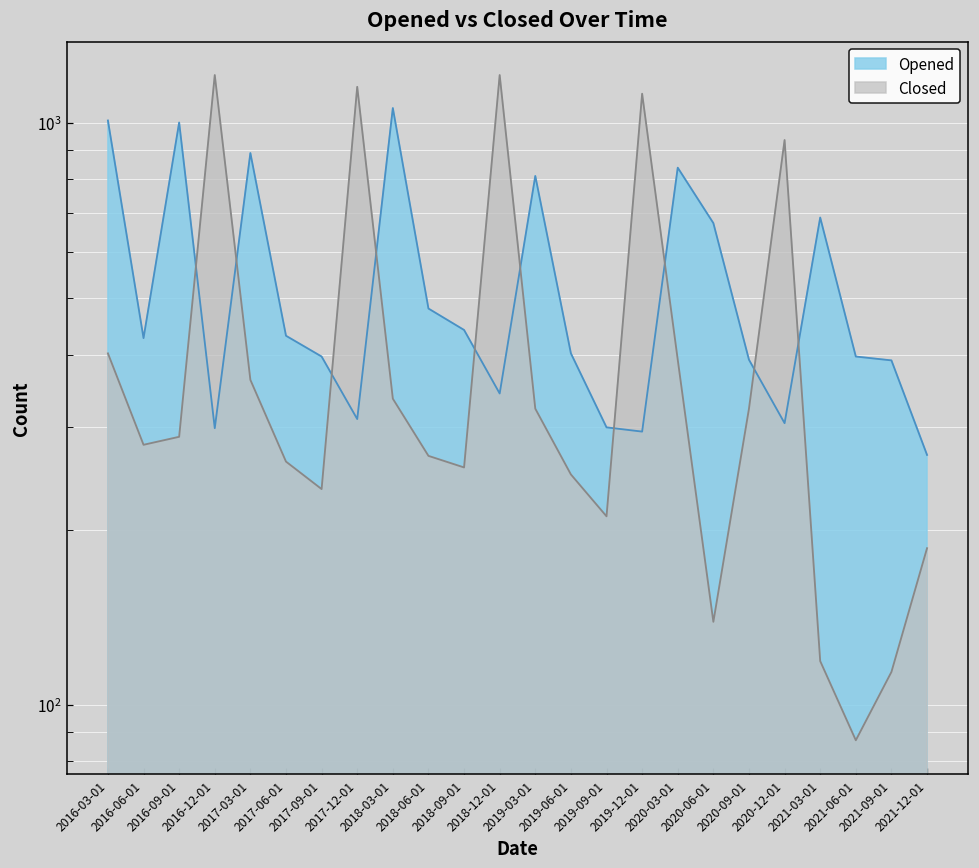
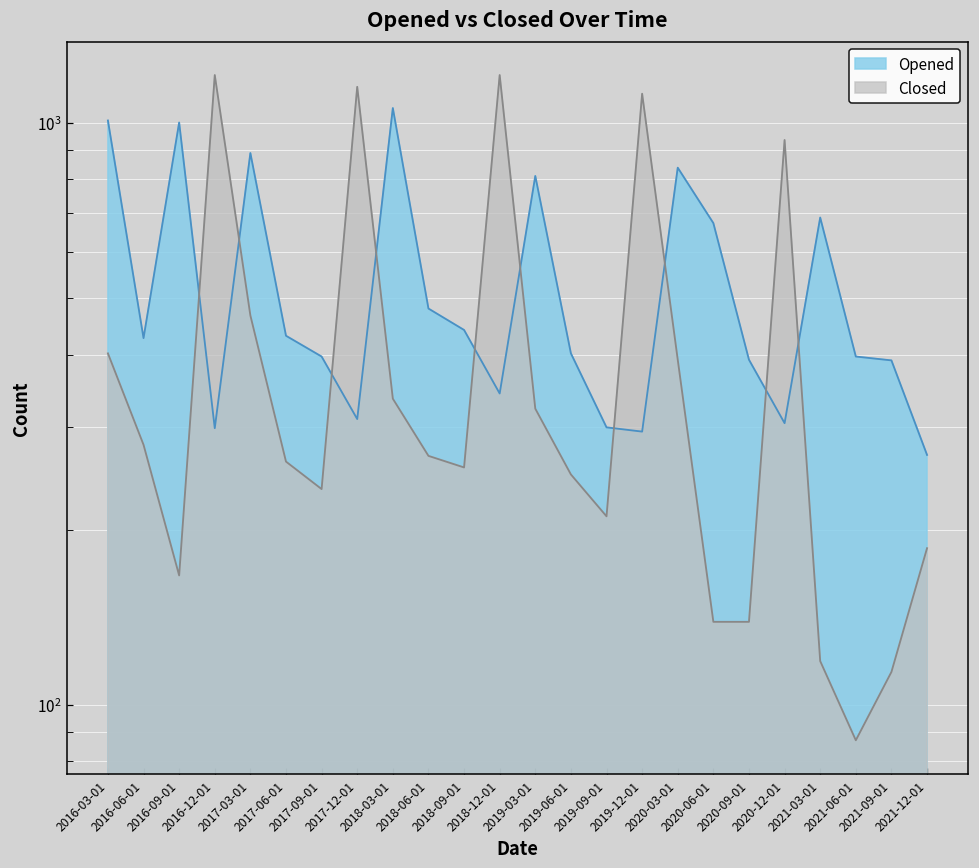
Closed, 2016-09-01: 290 -> 167
Closed, 2017-03-01: 360 -> 470
Closed, 2020-09-01: 320 -> 139
